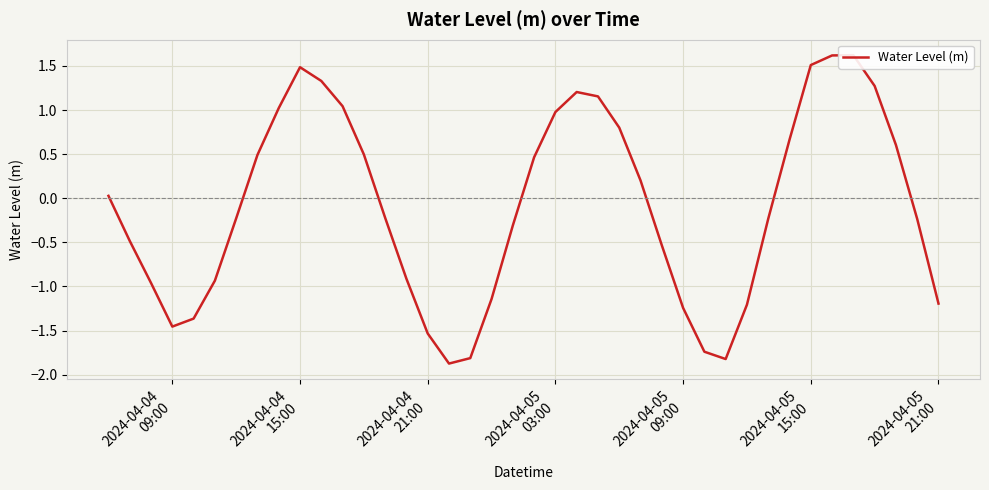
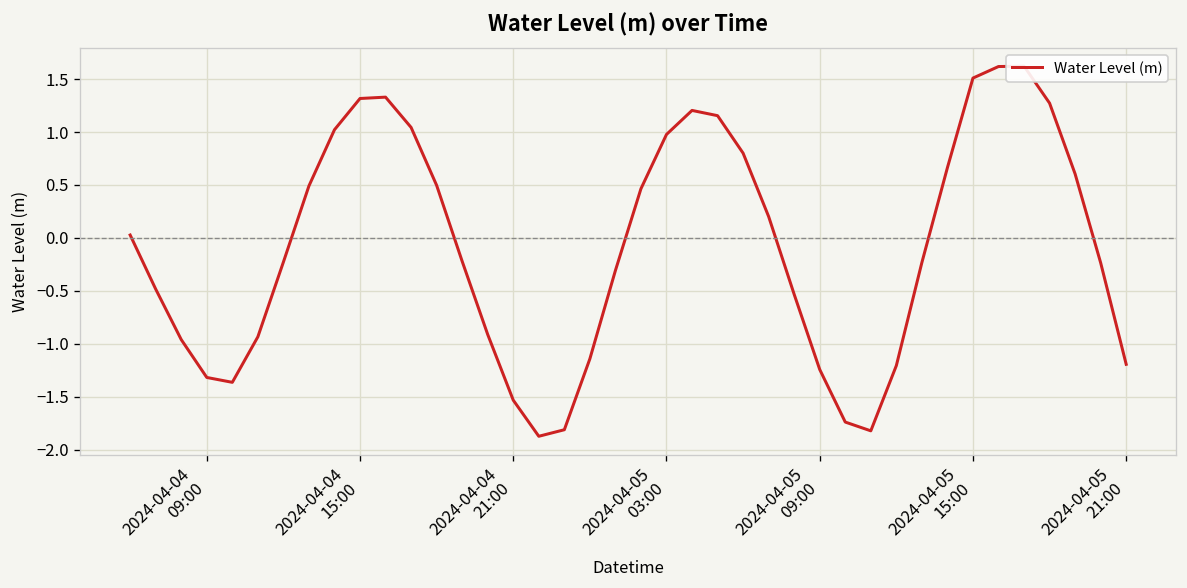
2024-04-04 09:00: -1.5 -> -1.3
2024-04-04 15:00: 1.5 -> 1.3
